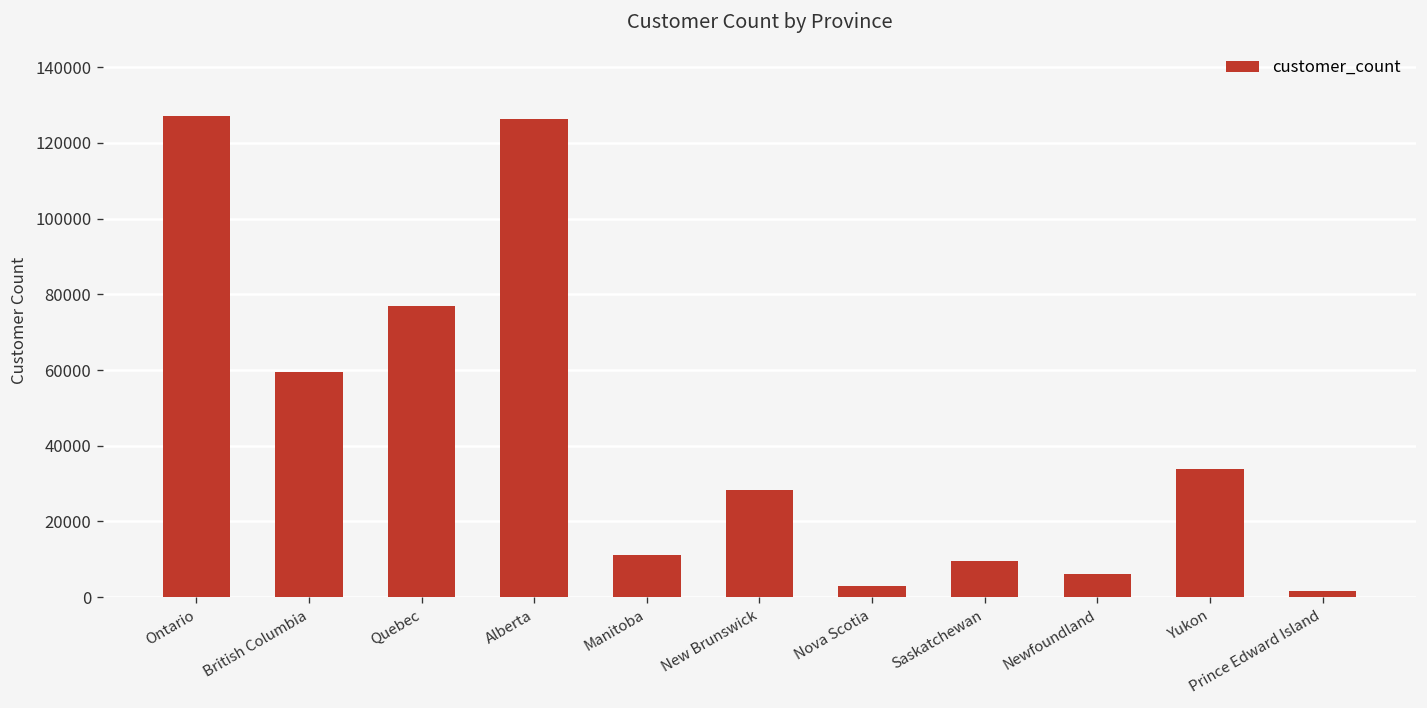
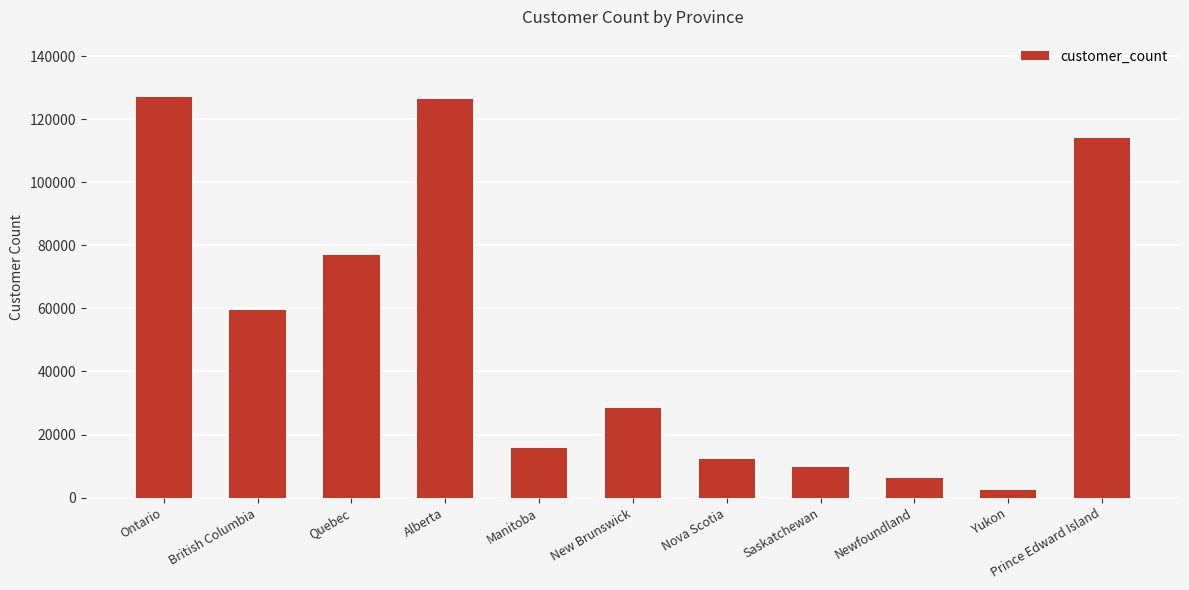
Manitoba: 11000 -> 16000
Nova Scotia: 3000 -> 12000
Yukon: 34000 -> 3000
Prince Edward Island: 2000 -> 114000
